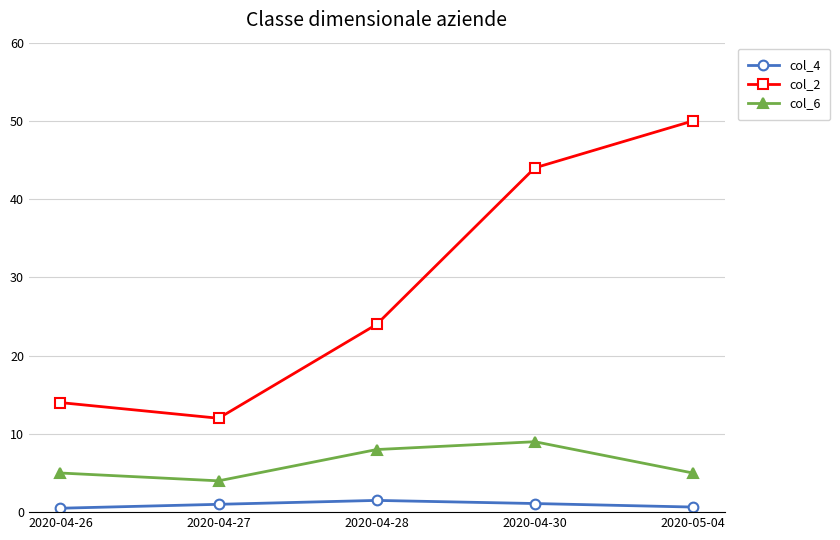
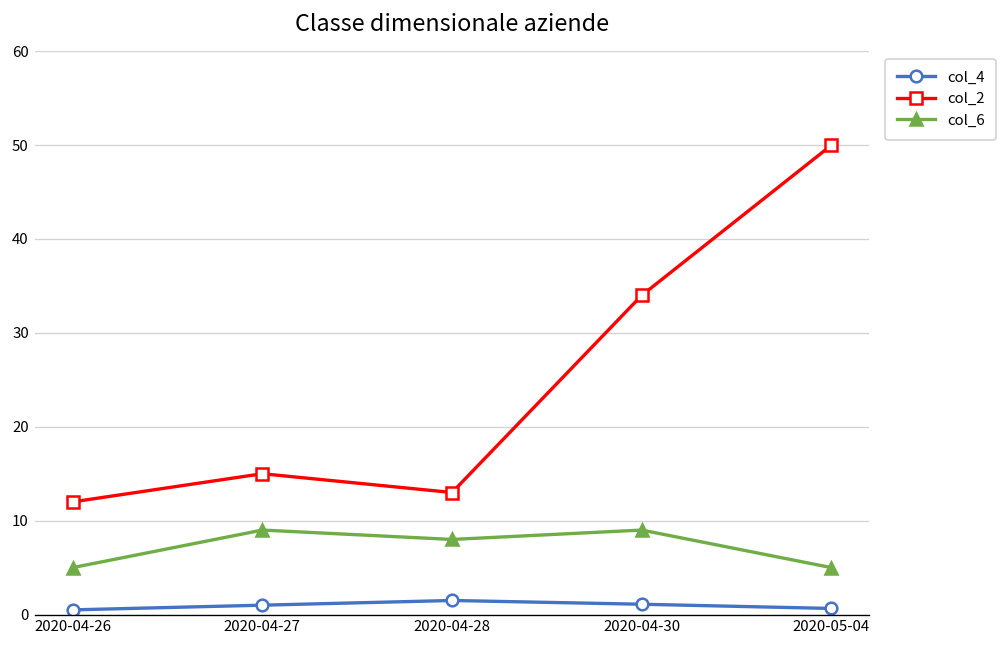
col_2, 2020-04-26: 14 -> 12
col_2, 2020-04-27: 12 -> 15
col_6, 2020-04-27: 4 -> 9
col_2, 2020-04-28: 24 -> 13
col_2, 2020-04-30: 44 -> 34
